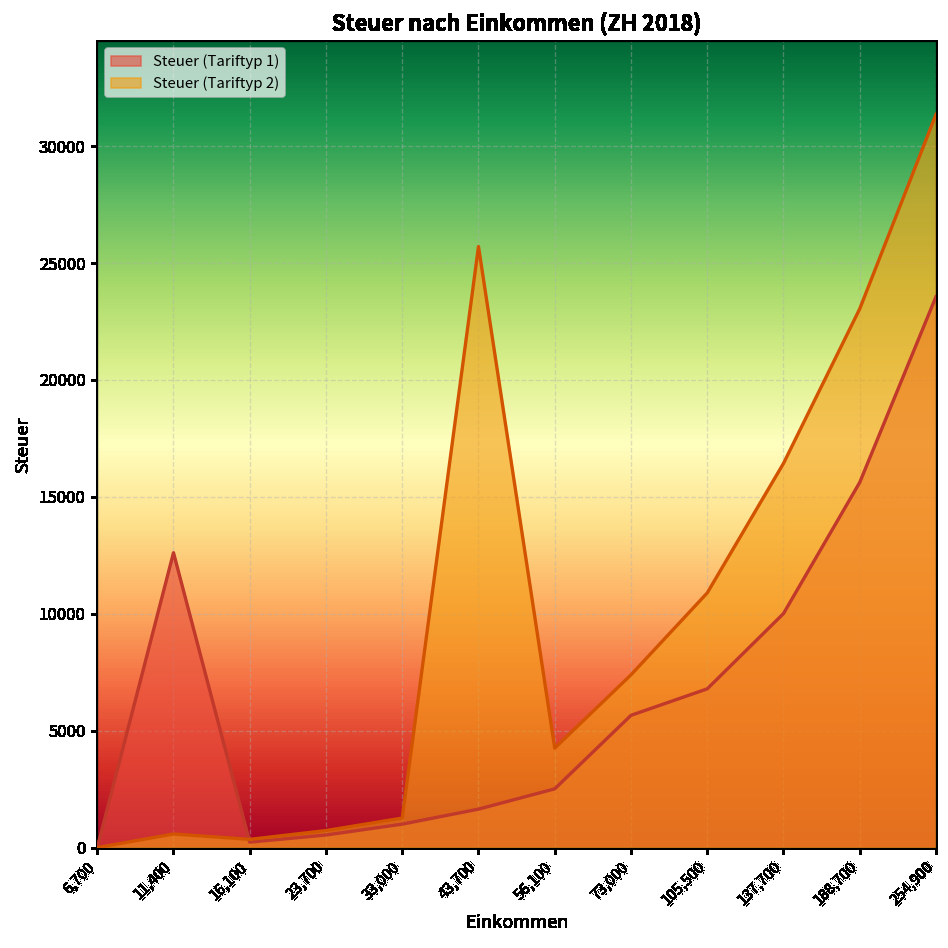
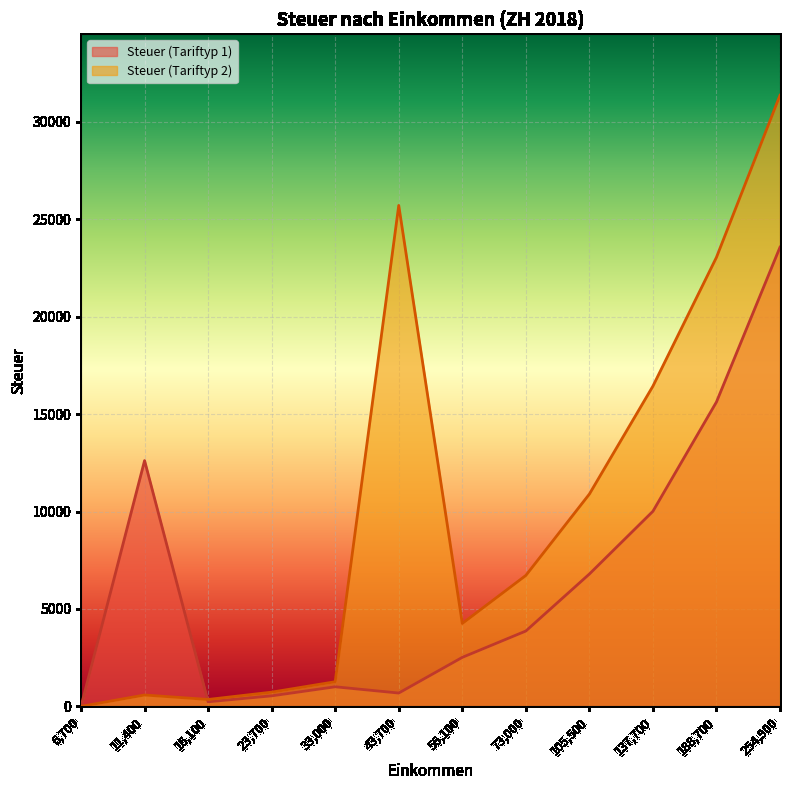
Steuer nach Einkommen (ZH 2018), Steuer (Tariftyp 1), 43,700: 1600 -> 700
Steuer nach Einkommen (ZH 2018), Steuer (Tariftyp 1), 73,000: 5700 -> 3900
Steuer nach Einkommen (ZH 2018), Steuer (Tariftyp 2), 73,000: 7400 -> 6700
